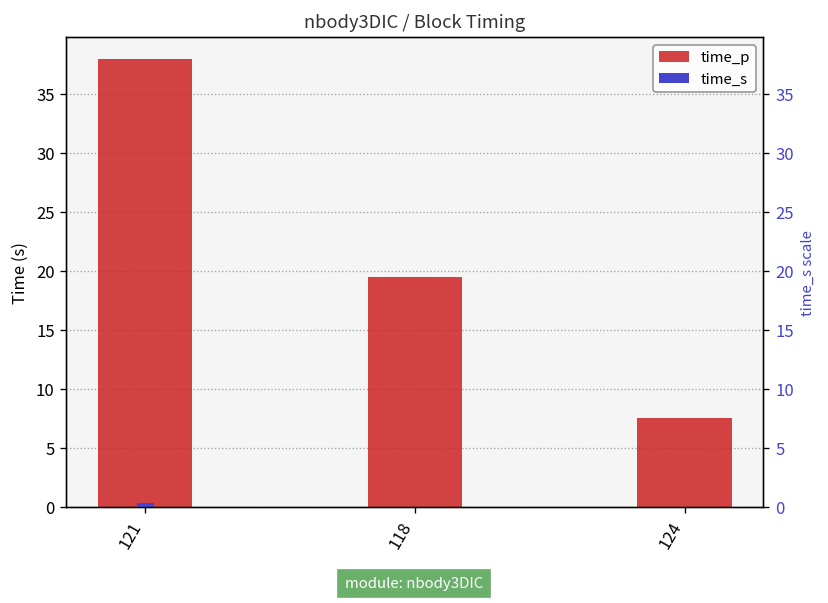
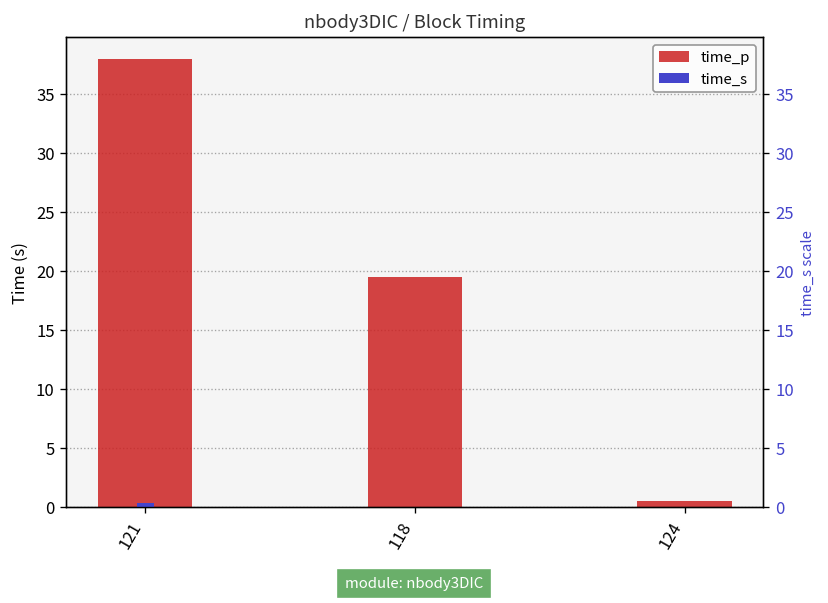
time_p, 124: 8 -> 1
